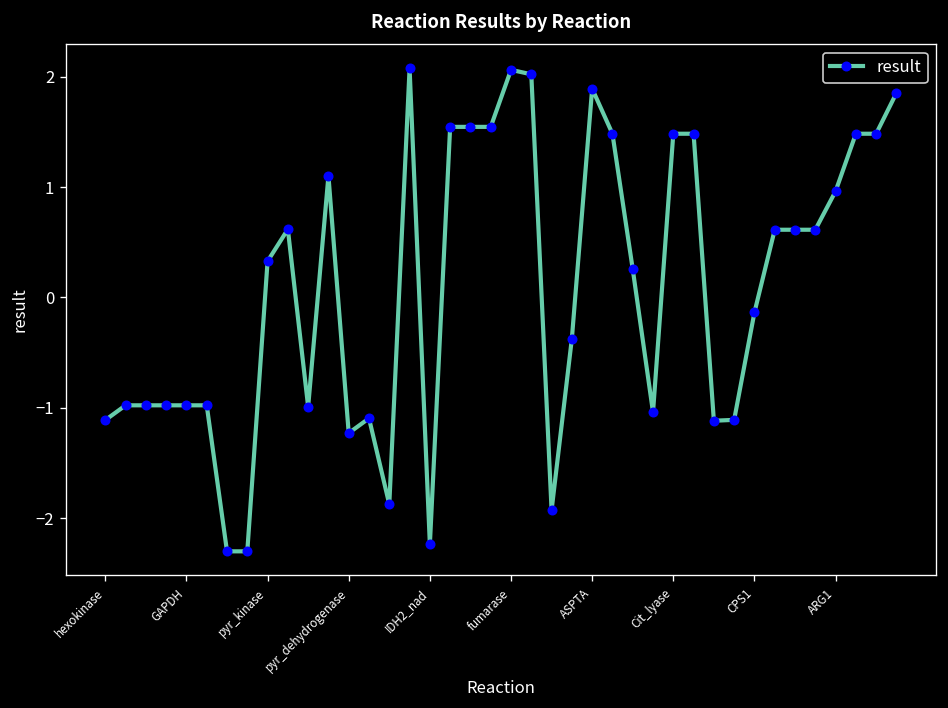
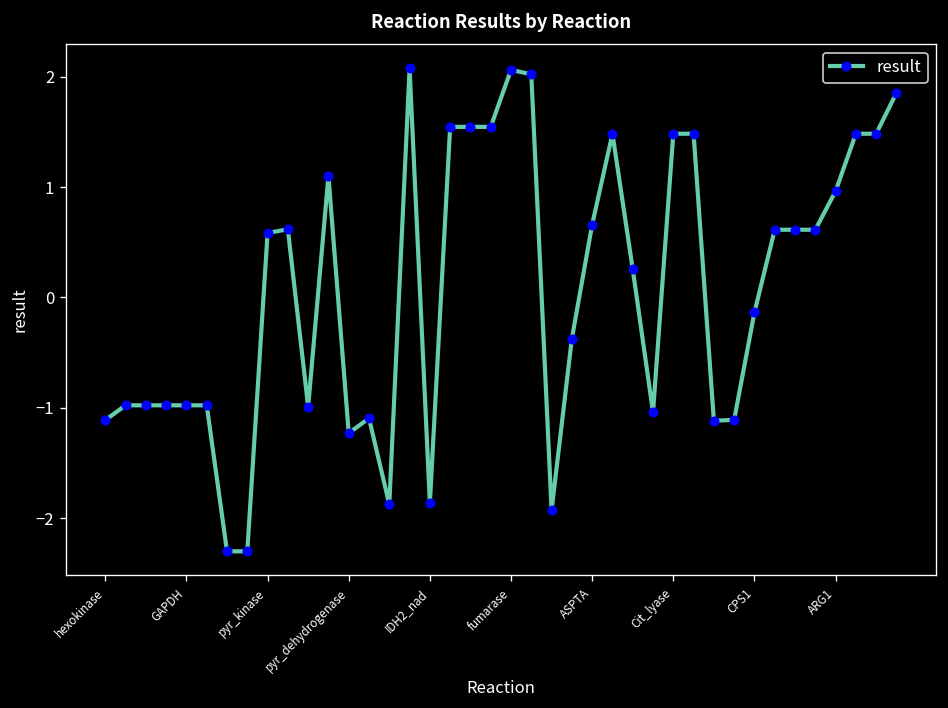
pyr_kinase: 0.3 -> 0.6
IDH2_nad: -2.2 -> -1.9
ASPTA: 1.9 -> 0.7
